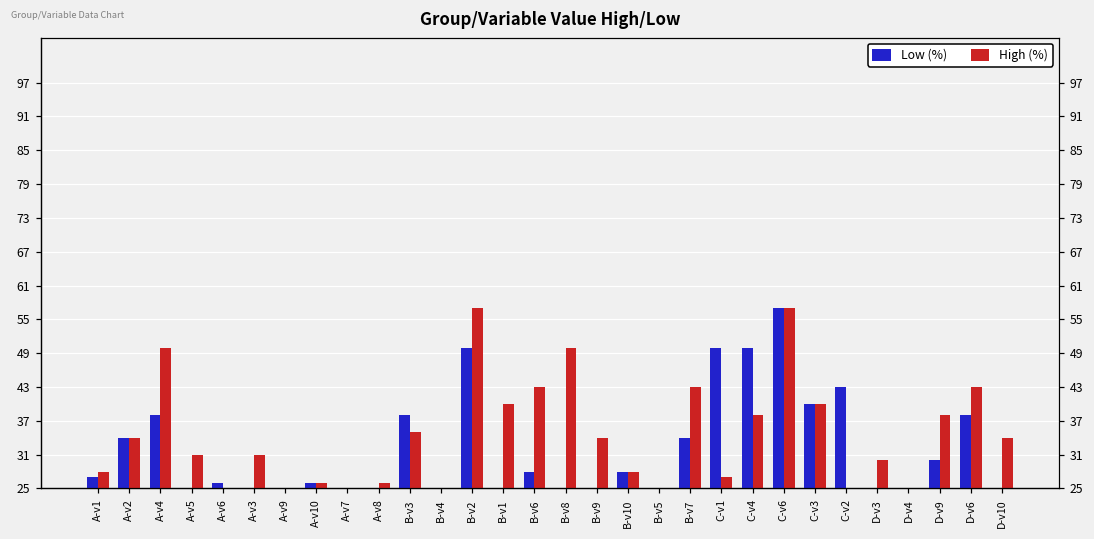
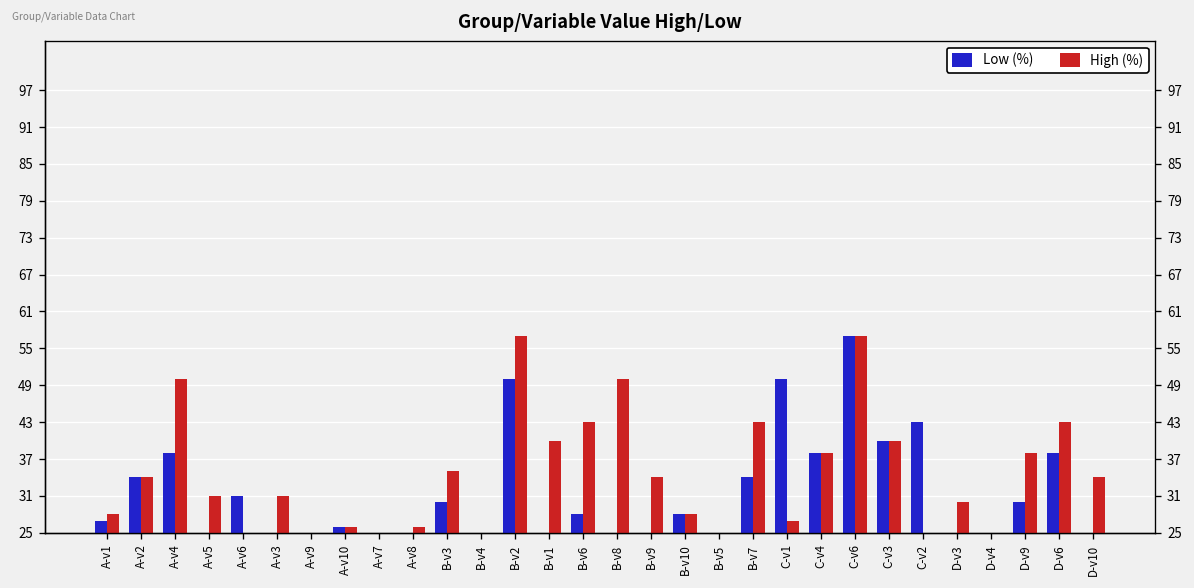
Low (%), A-v6: 26 -> 31
Low (%), B-v3: 38 -> 30
Low (%), C-v4: 50 -> 38
